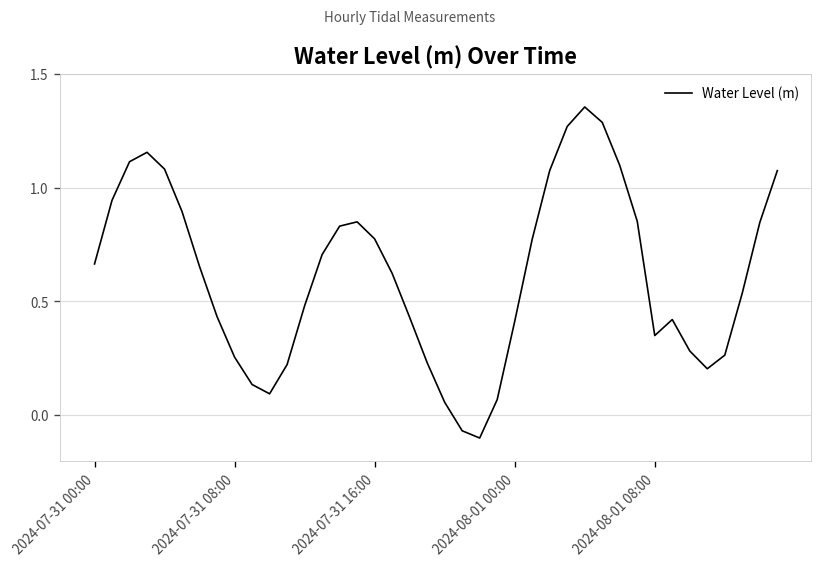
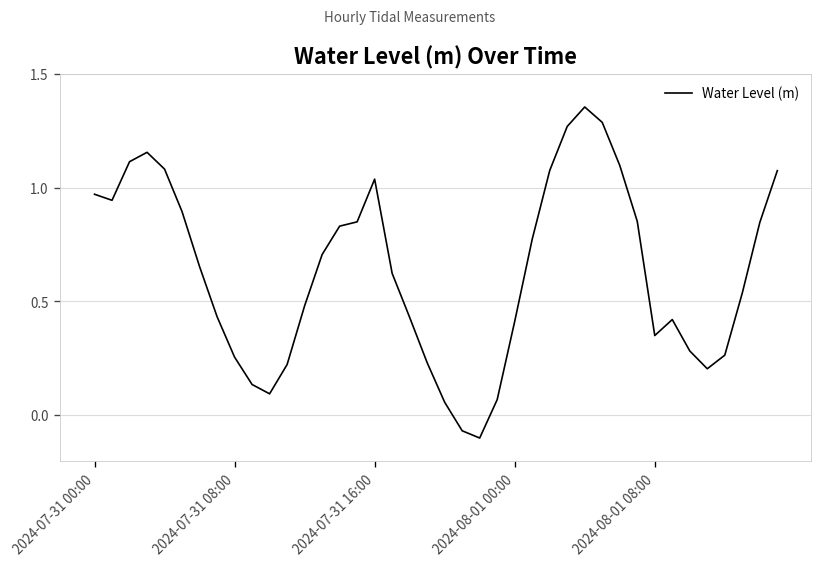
2024-07-31 00:00: 0.66 -> 0.97
2024-07-31 16:00: 0.78 -> 1.04
